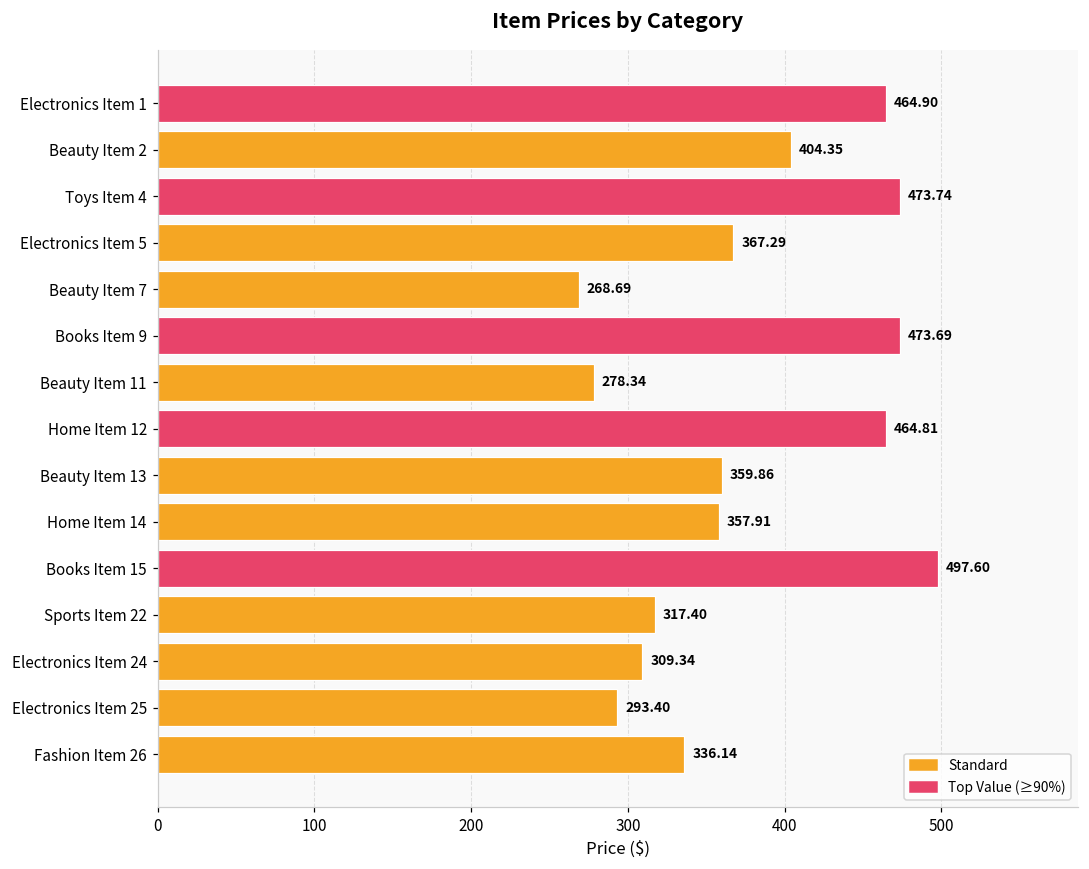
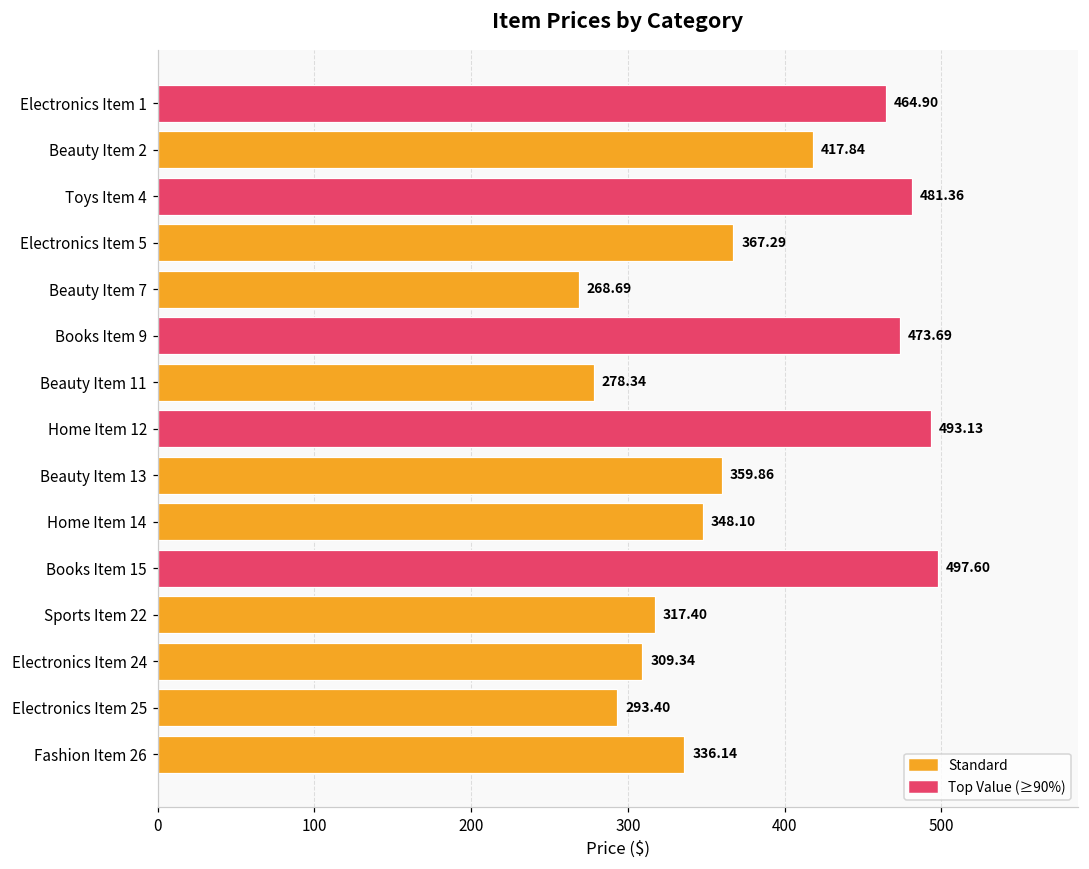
Beauty Item 2: 404.35 -> 417.84
Toys Item 4: 473.74 -> 481.36
Home Item 12: 464.81 -> 493.13
Home Item 14: 357.91 -> 348.10
